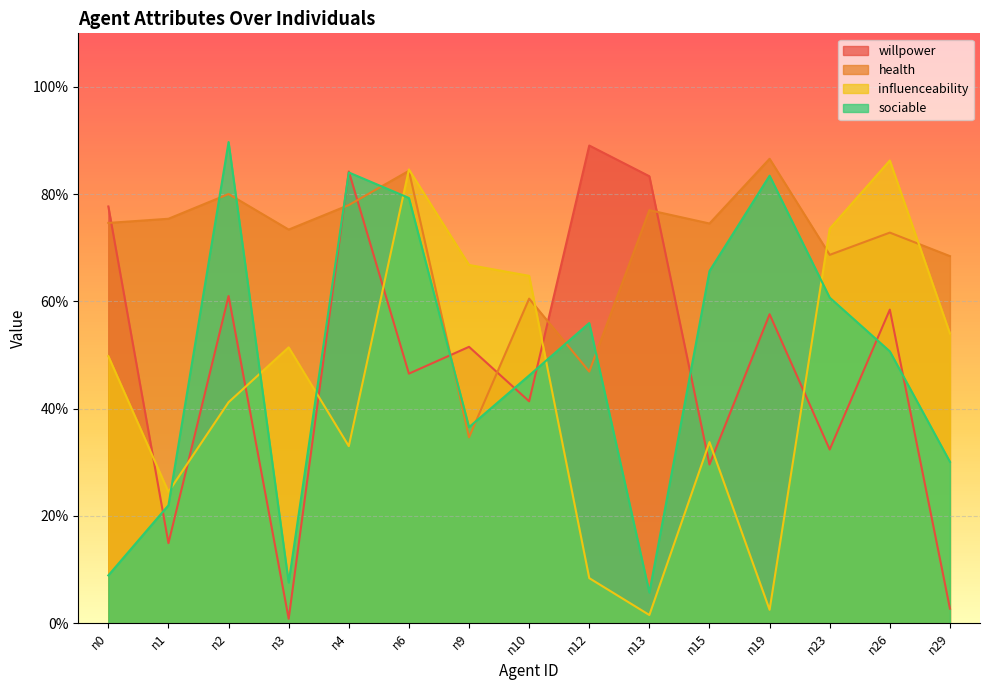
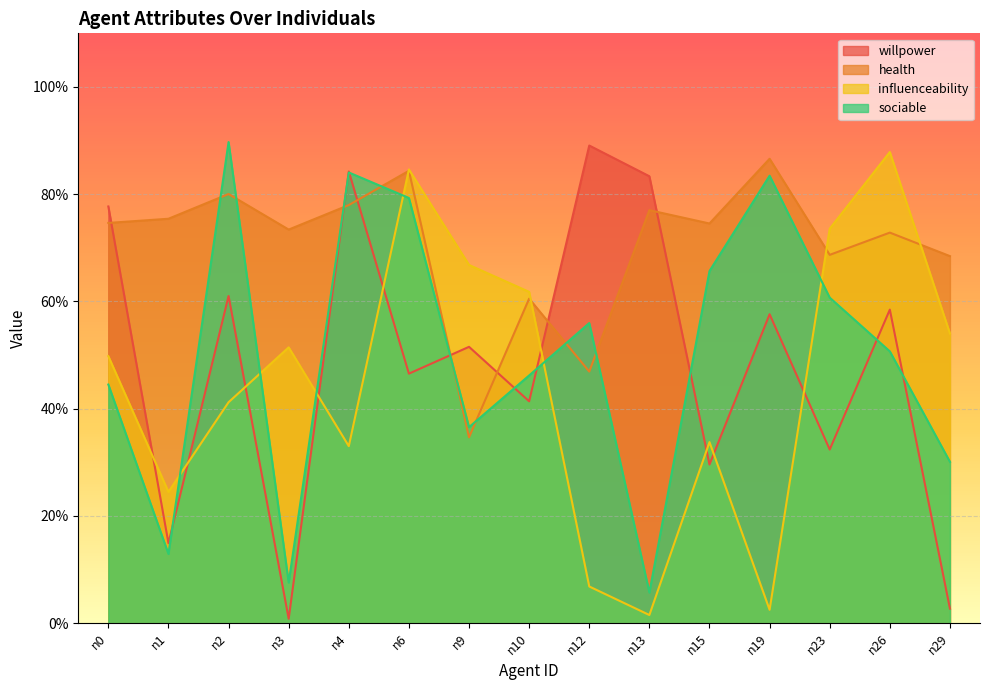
sociable, n0: 9% -> 45%
sociable, n1: 22% -> 13%
influenceability, n10: 65% -> 62%
influenceability, n12: 8% -> 7%
influenceability, n26: 86% -> 88%
